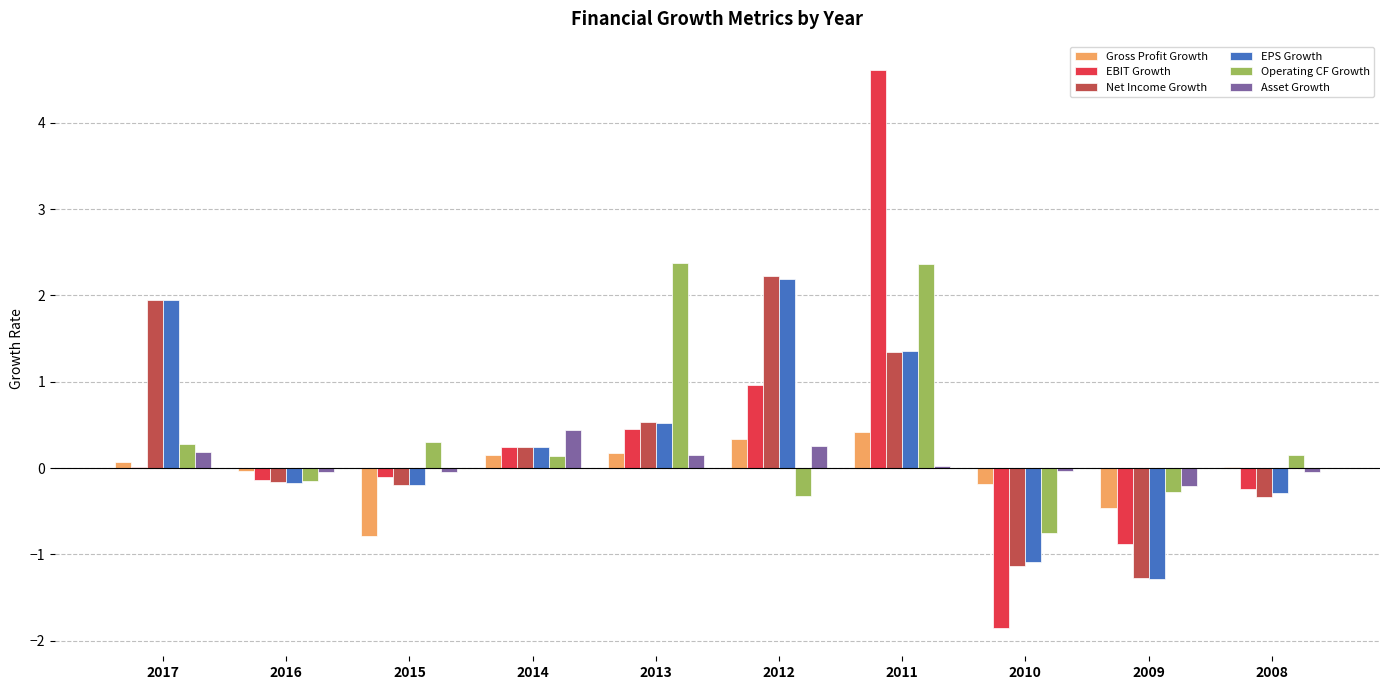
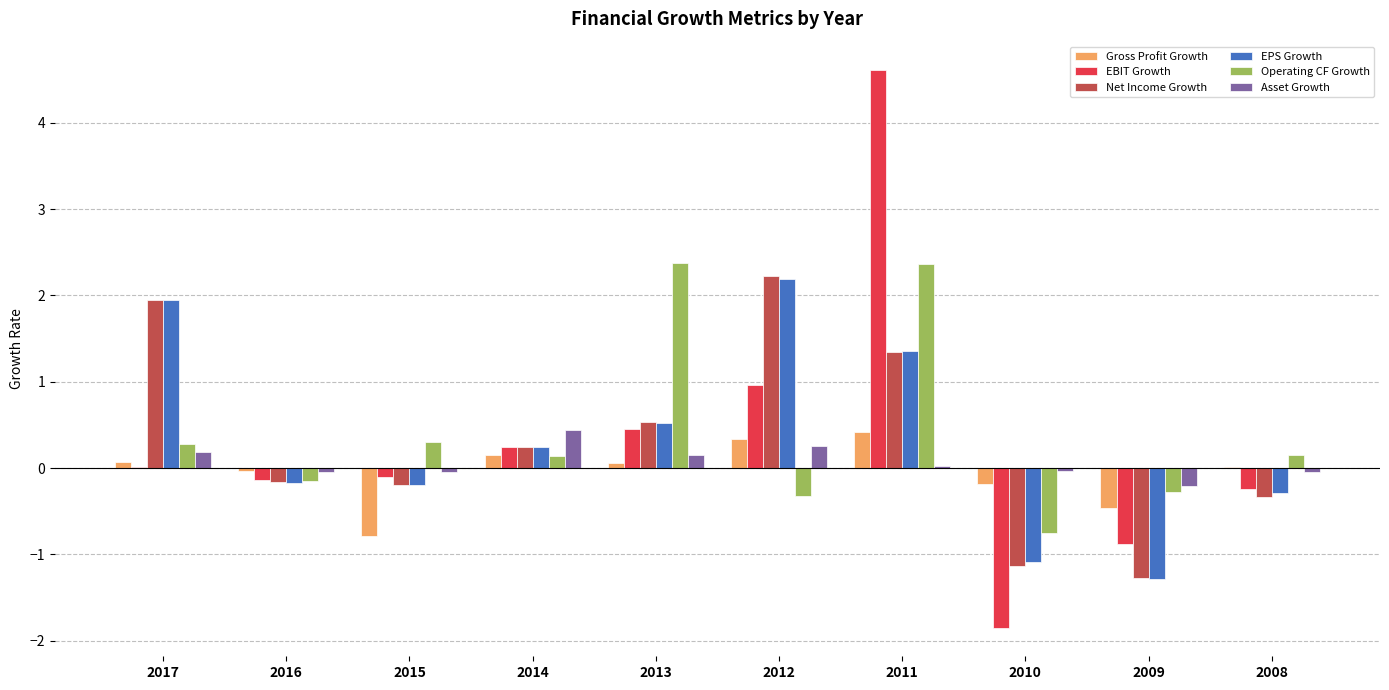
Gross Profit Growth, 2013: 0.2 -> 0.1
